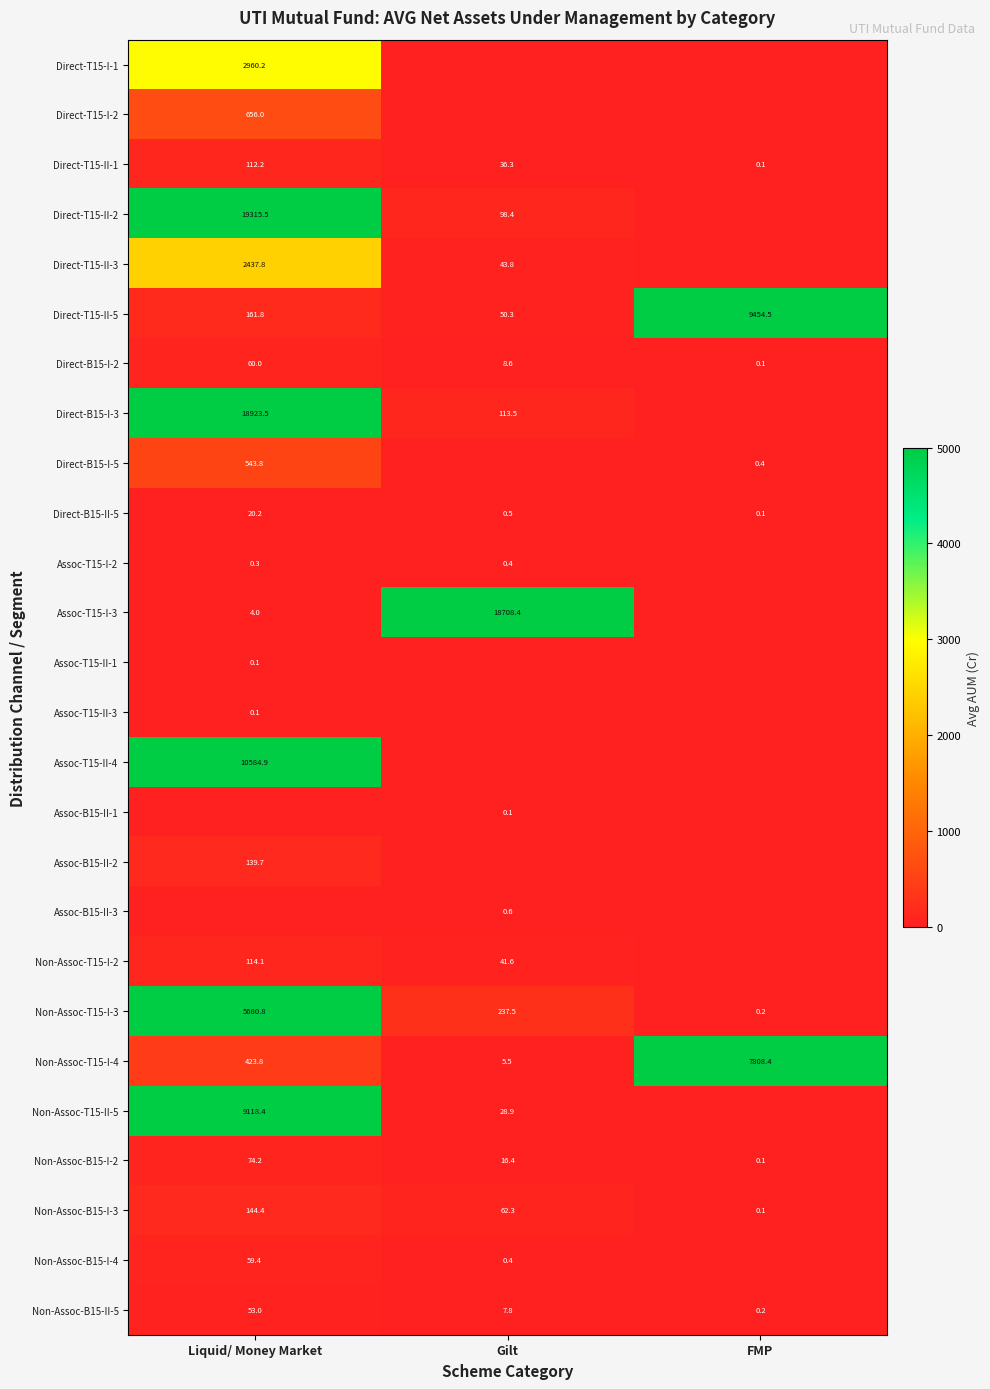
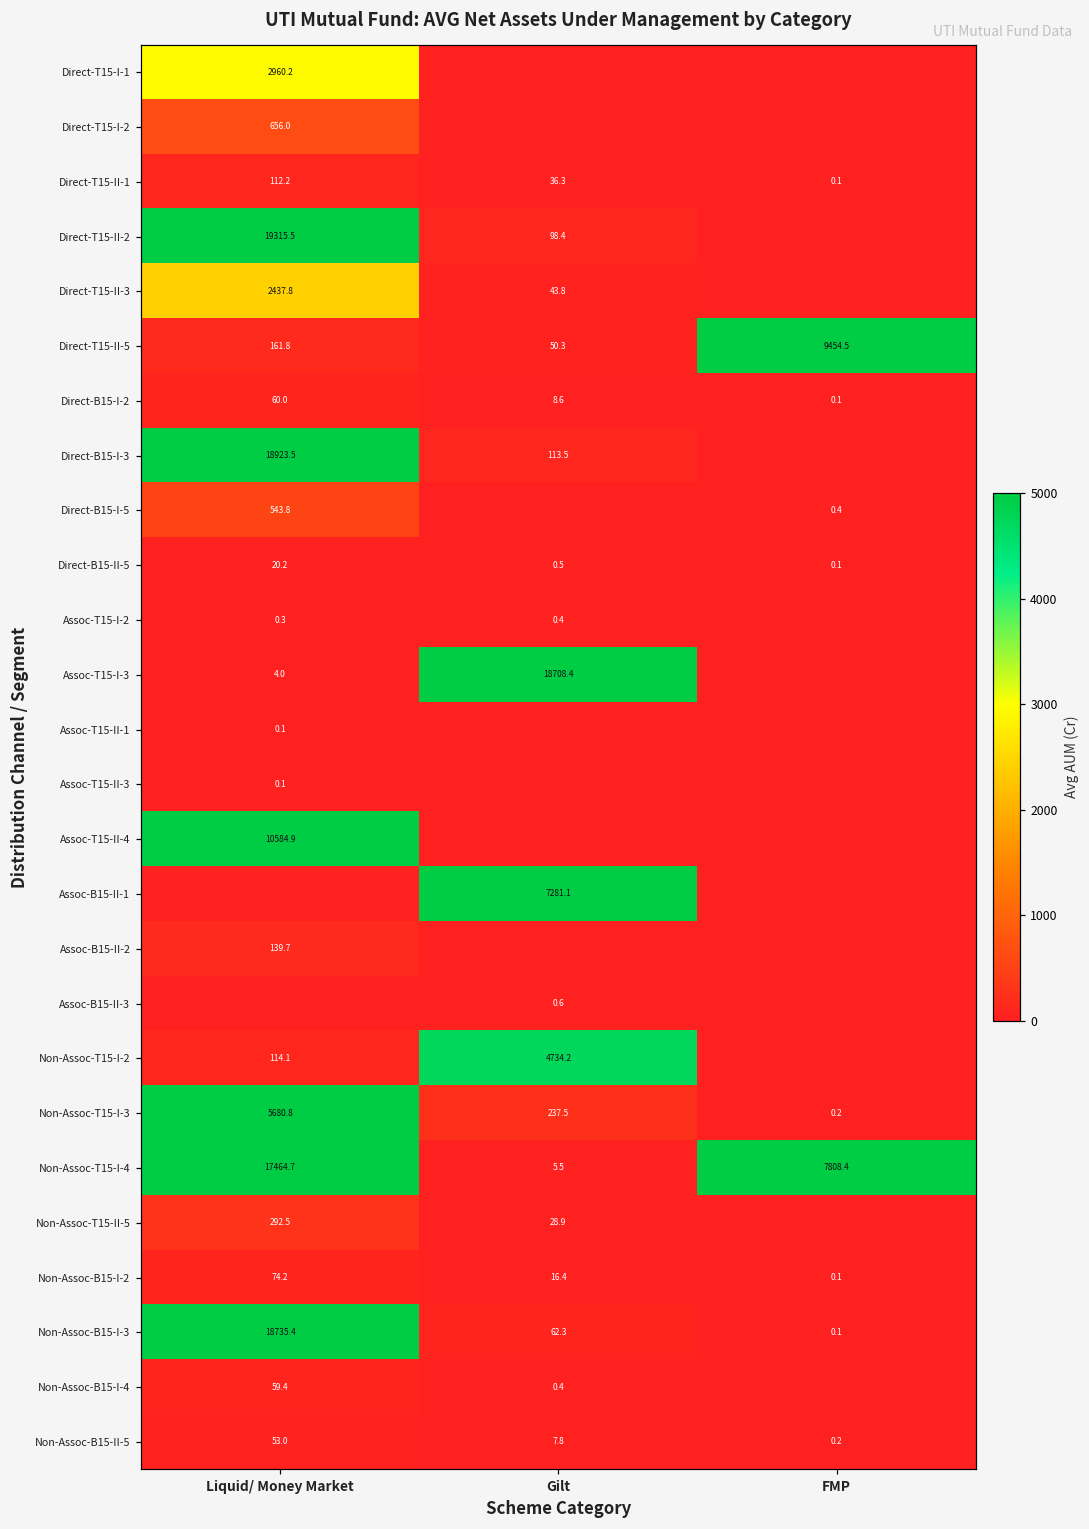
Assoc-B15-II-1, Gilt: 0.1 -> 7281.1
Non-Assoc-T15-I-2, Gilt: 41.6 -> 4734.2
Non-Assoc-T15-I-4, Liquid/ Money Market: 423.8 -> 17464.7
Non-Assoc-T15-II-5, Liquid/ Money Market: 9118.4 -> 292.5
Non-Assoc-B15-I-3, Liquid/ Money Market: 144.4 -> 18735.4
